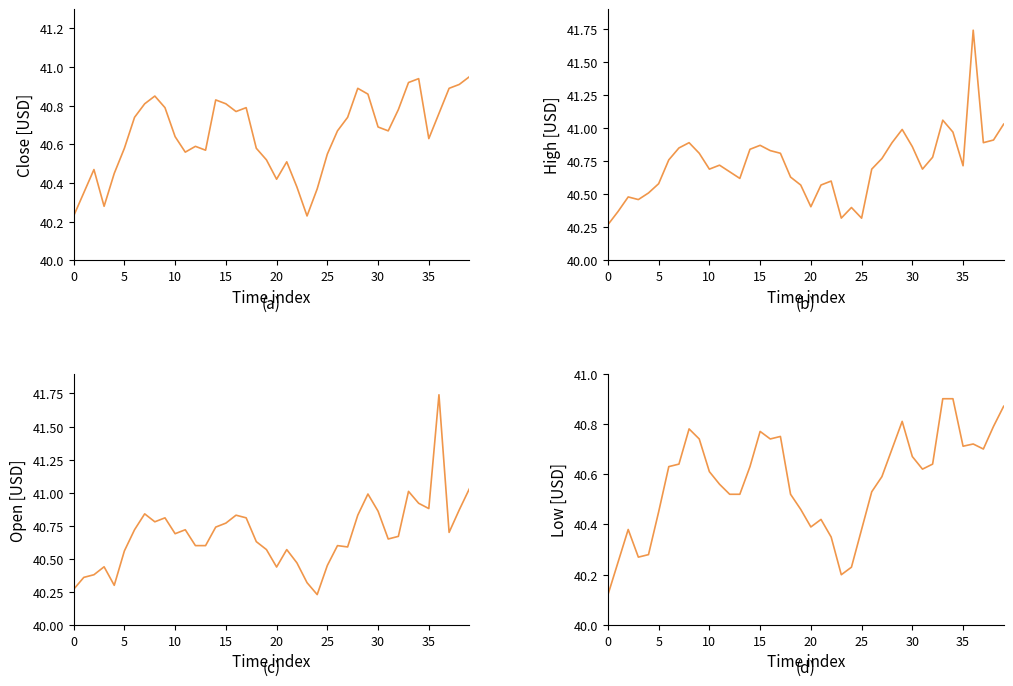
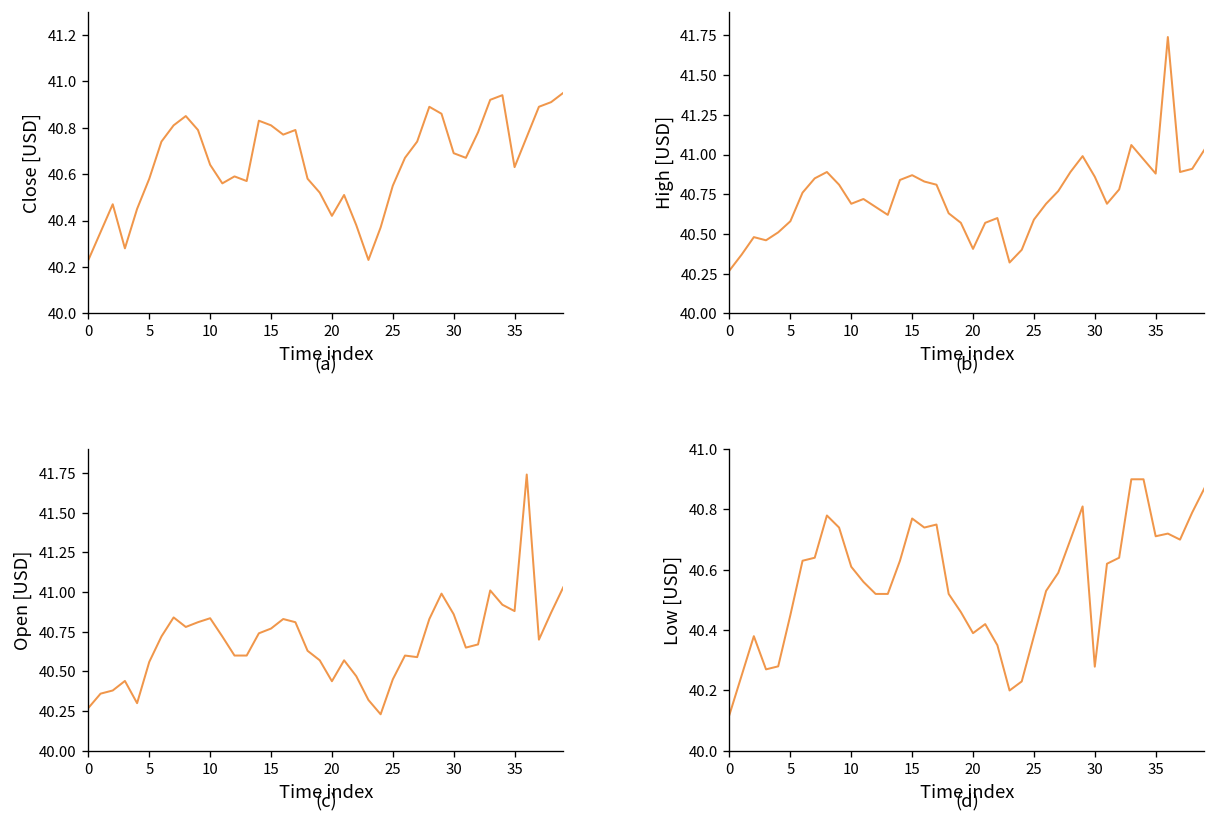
(b), 25: 40.32 -> 40.59
(b), 35: 40.72 -> 40.88
(c), 10: 40.69 -> 40.83
(d), 30: 40.67 -> 40.28
